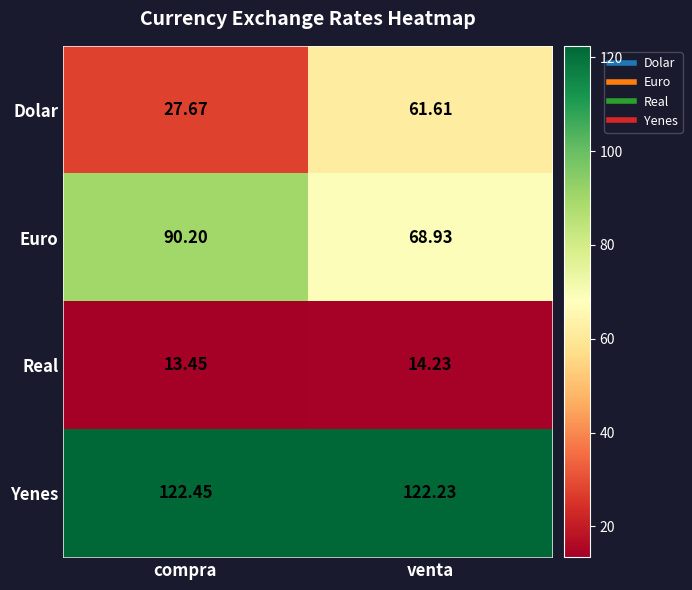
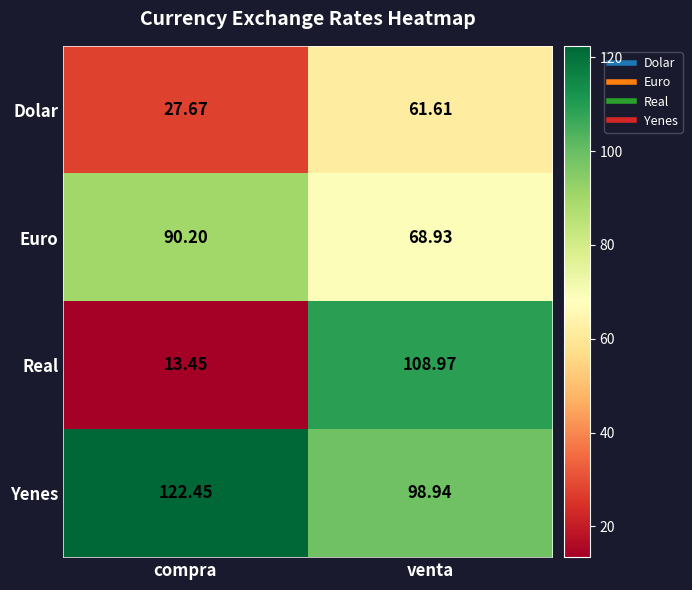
Real, venta: 14.23 -> 108.97
Yenes, venta: 122.23 -> 98.94
